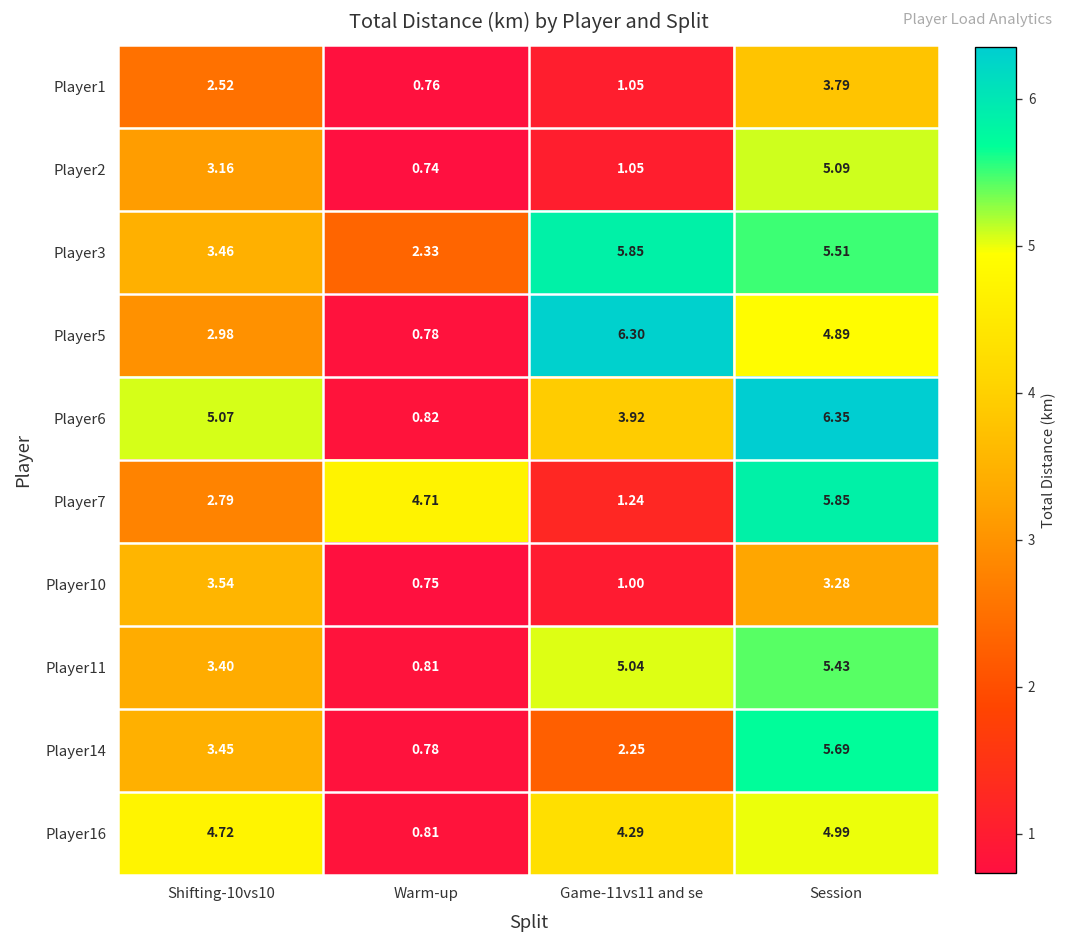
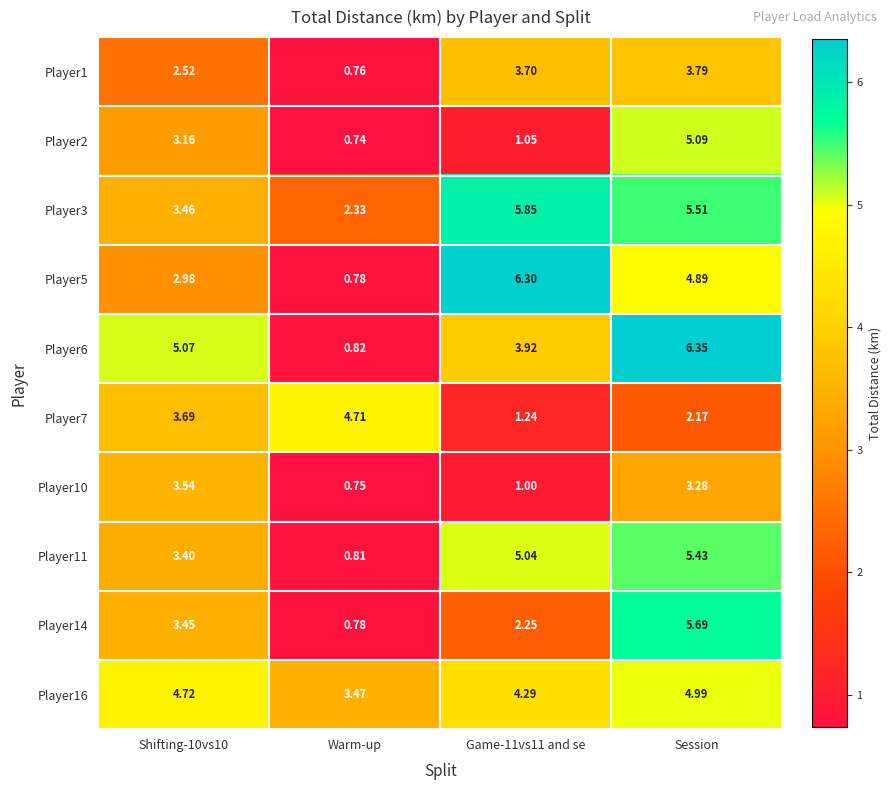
Player1, Game-11vs11 and se: 1.05 -> 3.70
Player7, Shifting-10vs10: 2.79 -> 3.69
Player7, Session: 5.85 -> 2.17
Player16, Warm-up: 0.81 -> 3.47
